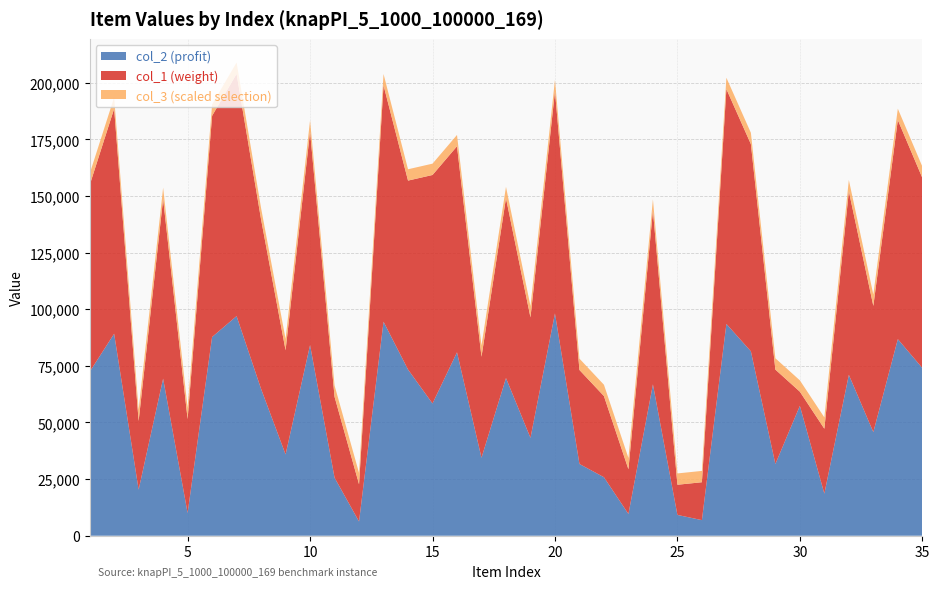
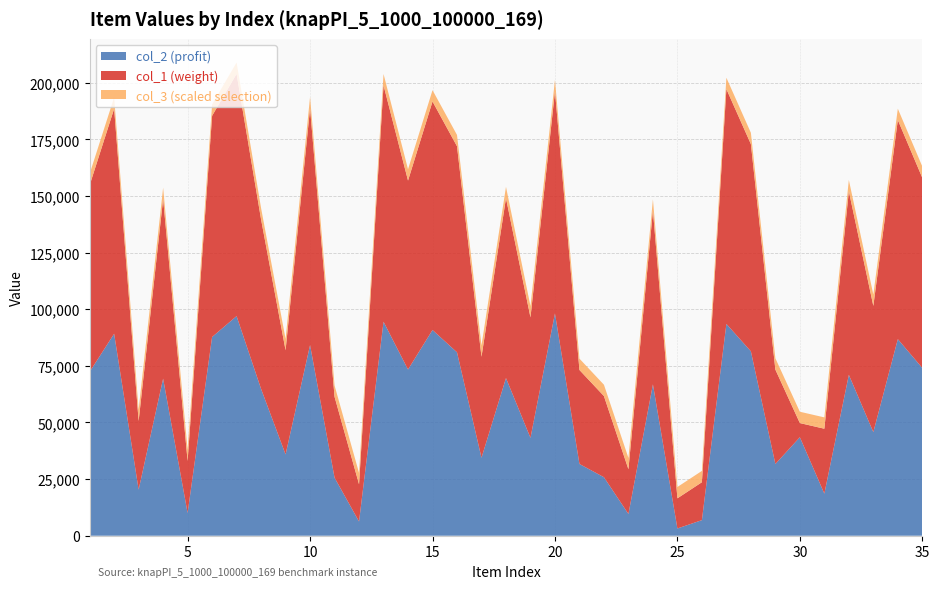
col_1 (weight), 5: 41,000 -> 23,000
col_1 (weight), 10: 94,000 -> 105,000
col_2 (profit), 15: 58,000 -> 91,000
col_2 (profit), 25: 9,000 -> 3,000
col_2 (profit), 30: 57,000 -> 43,000
